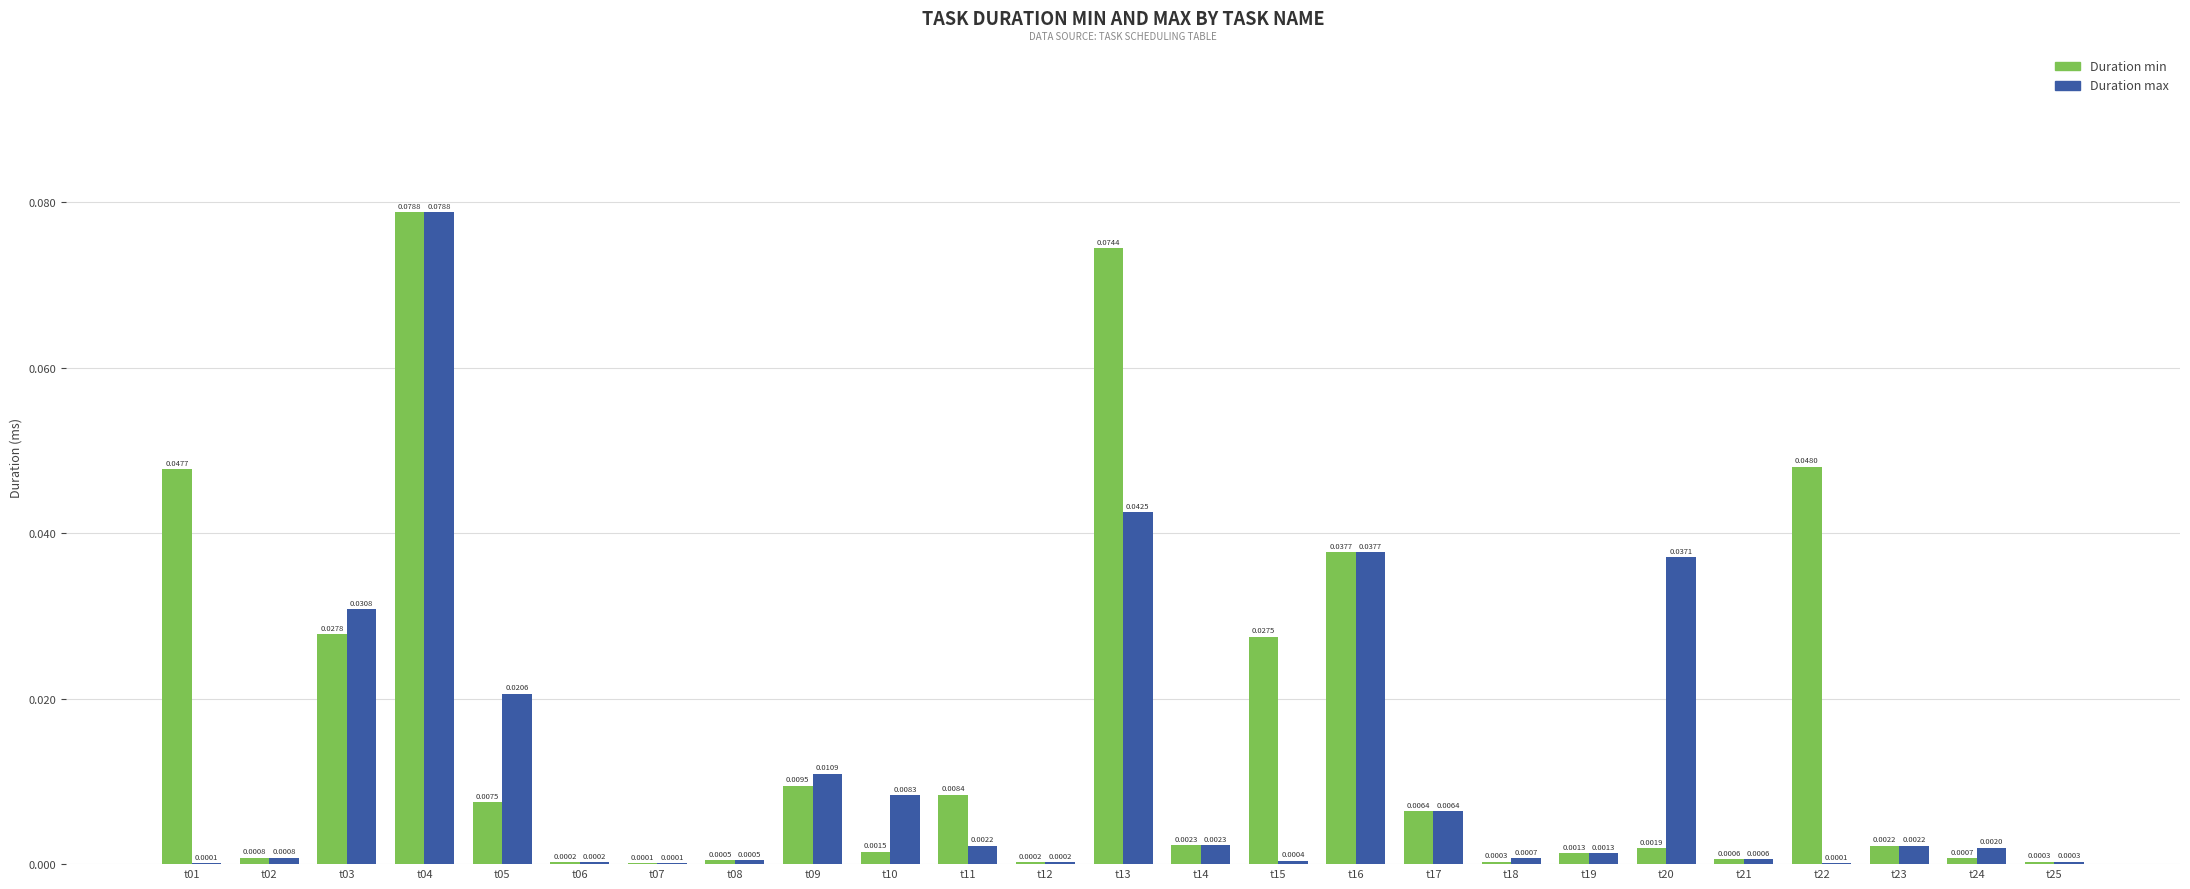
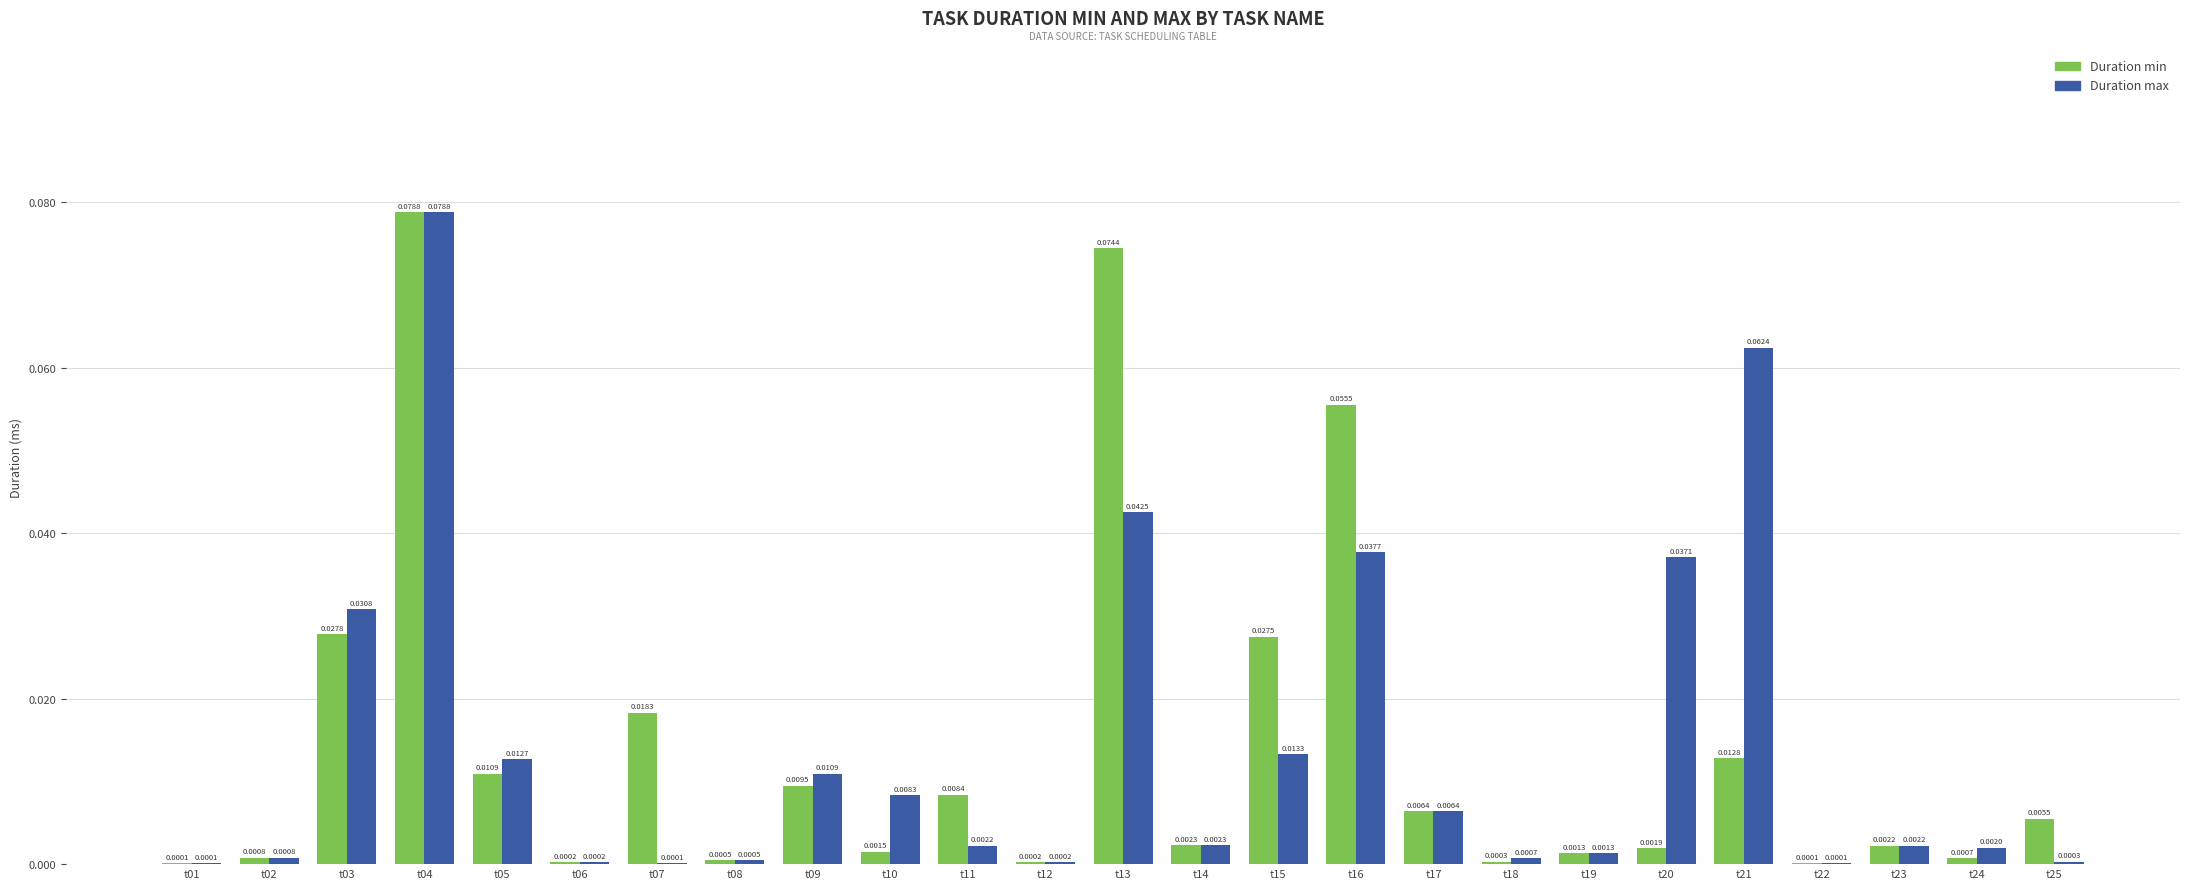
Duration min, t01: 0.0477 -> 0.0001
Duration min, t05: 0.0075 -> 0.0109
Duration max, t05: 0.0206 -> 0.0127
Duration min, t07: 0.0001 -> 0.0183
Duration max, t15: 0.0004 -> 0.0133
Duration min, t16: 0.0377 -> 0.0555
Duration min, t21: 0.0006 -> 0.0128
Duration max, t21: 0.0006 -> 0.0624
Duration min, t22: 0.0480 -> 0.0001
Duration min, t25: 0.0003 -> 0.0055
